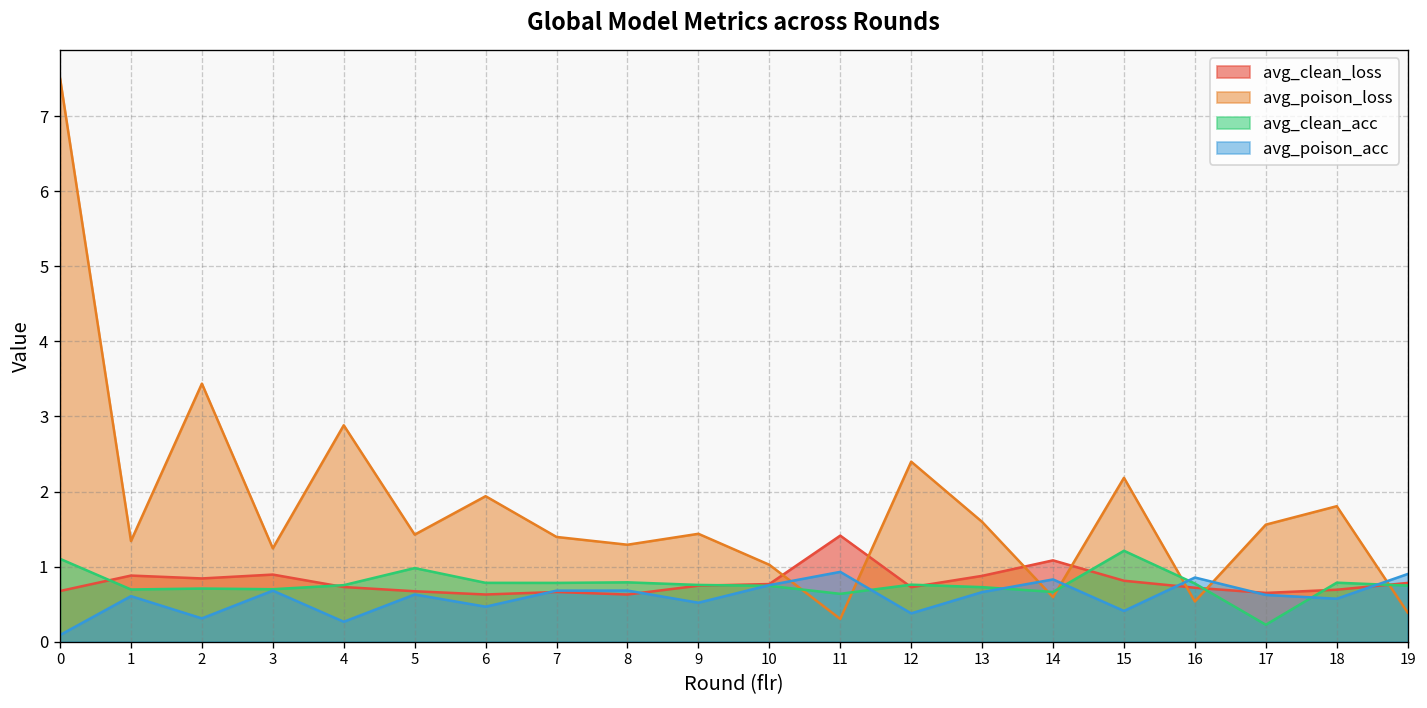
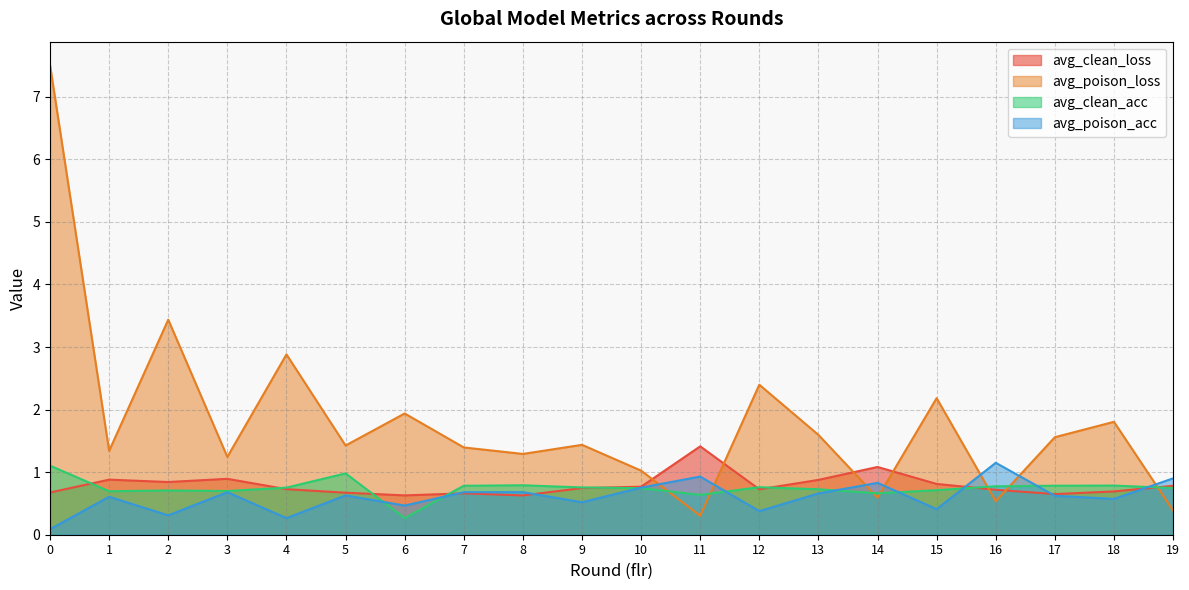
avg_clean_acc, 6: 0.8 -> 0.3
avg_clean_acc, 15: 1.2 -> 0.7
avg_poison_acc, 16: 0.9 -> 1.1
avg_clean_acc, 17: 0.2 -> 0.8
